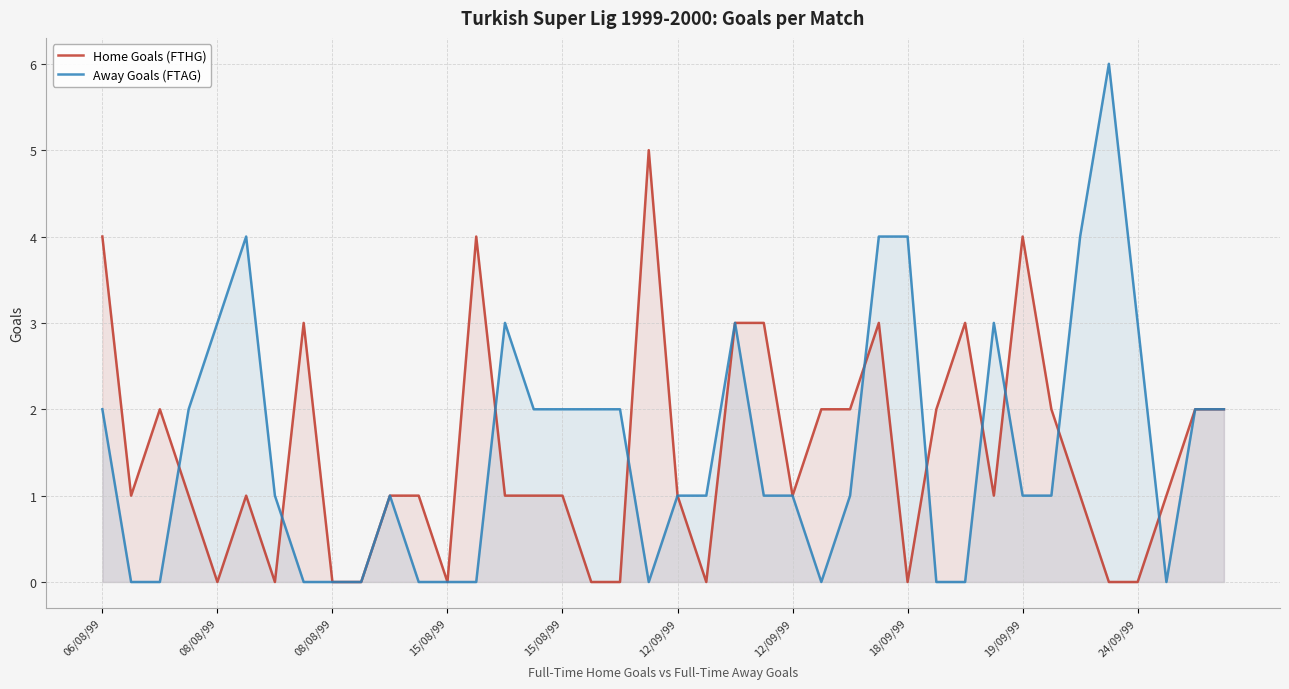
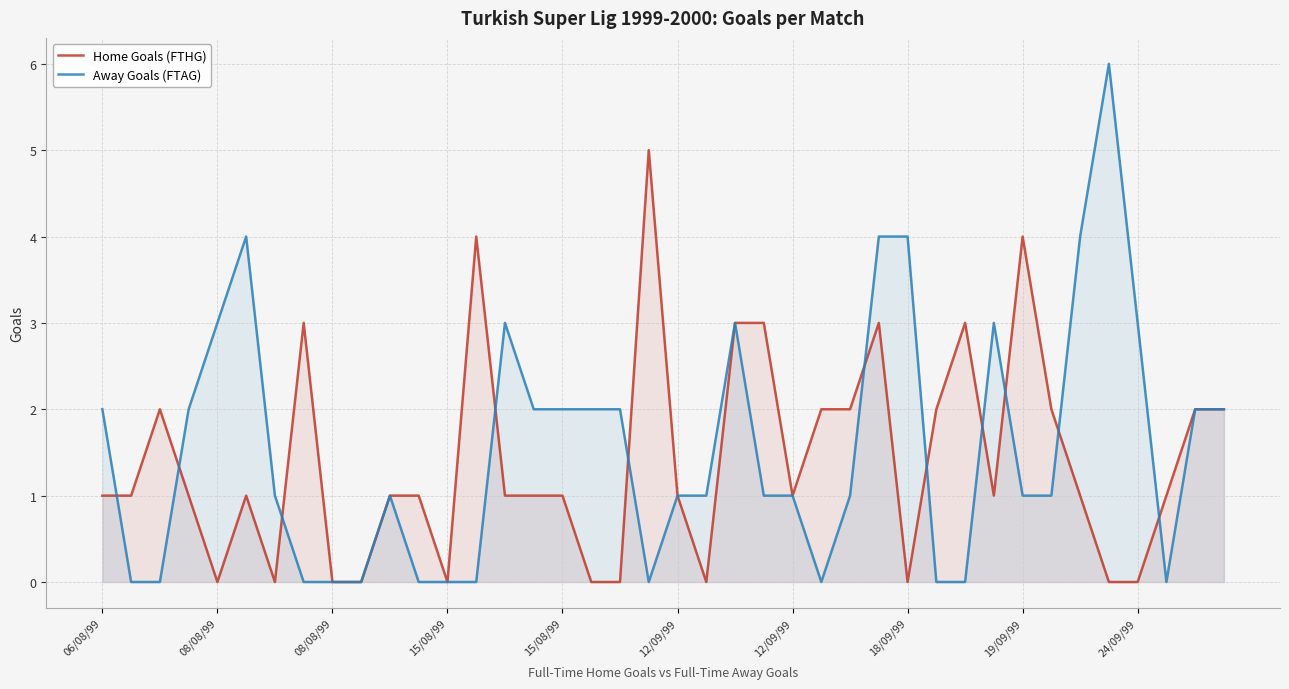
Home Goals (FTHG), 06/08/99: 4 -> 1
